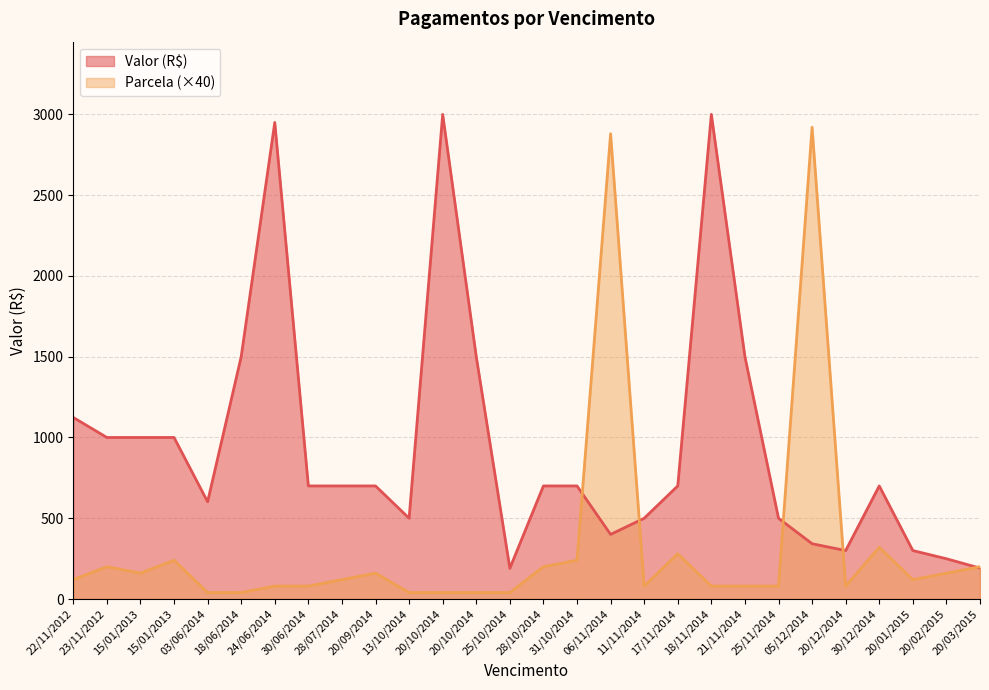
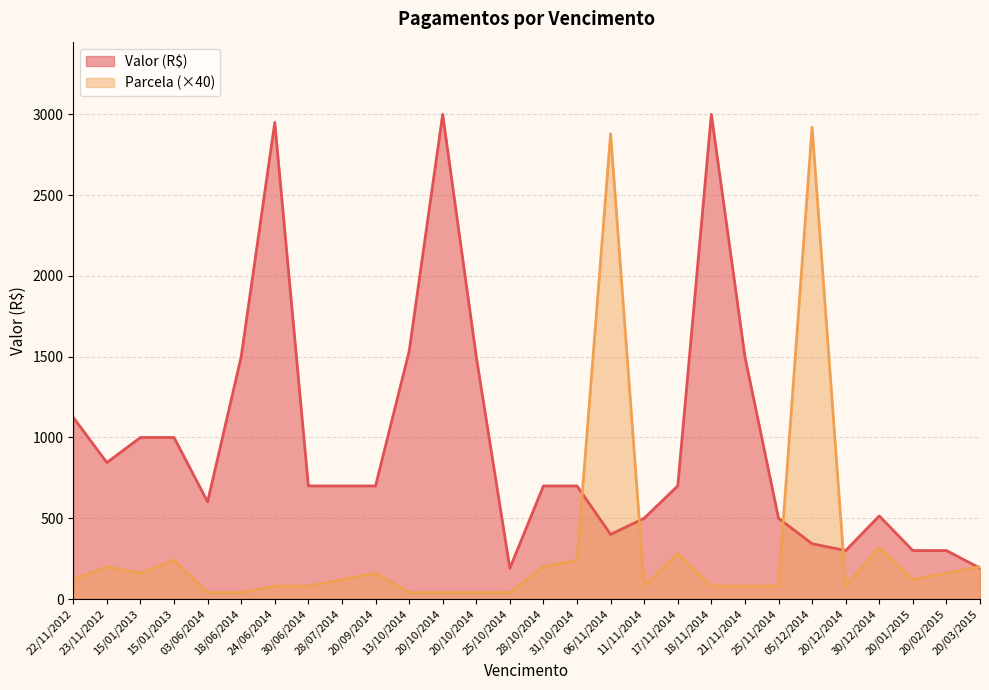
Valor (R$), 23/11/2012: 1000 -> 840
Valor (R$), 13/10/2014: 500 -> 1530
Valor (R$), 30/12/2014: 700 -> 510
Valor (R$), 20/02/2015: 250 -> 300
